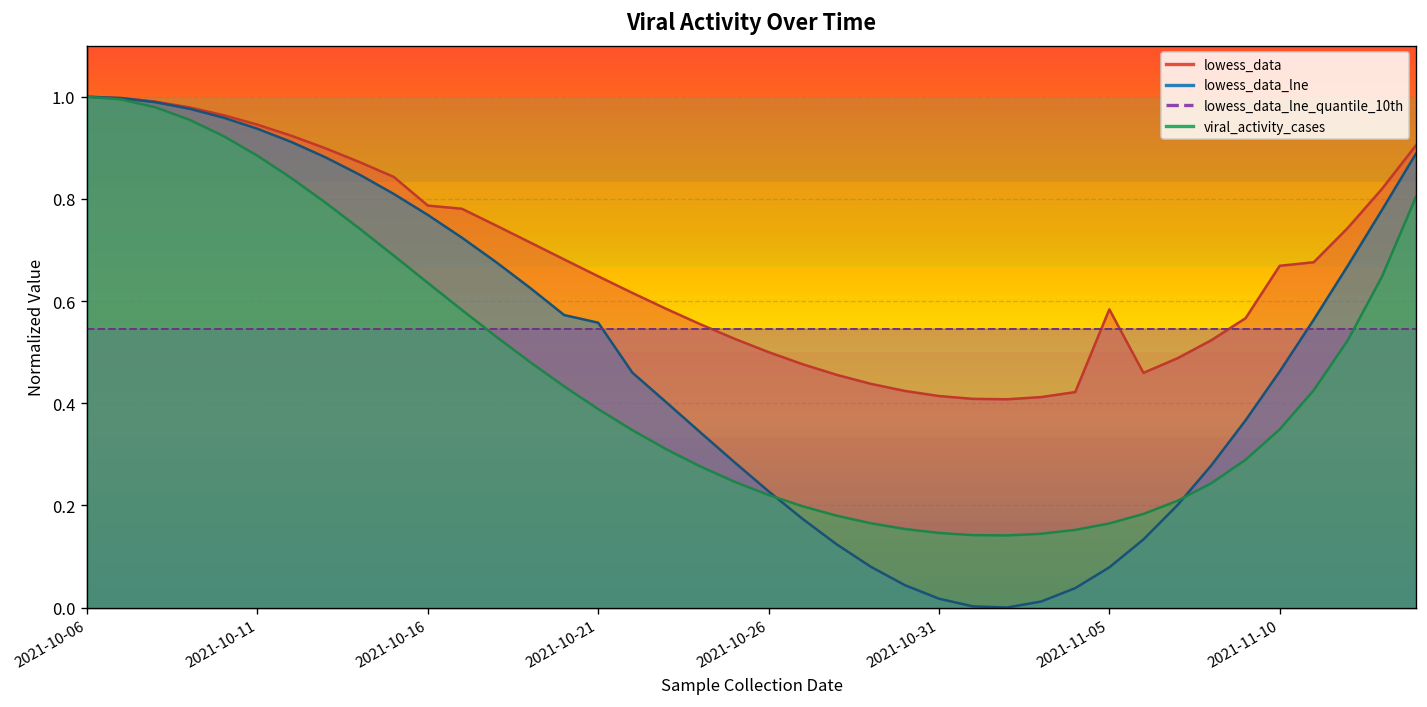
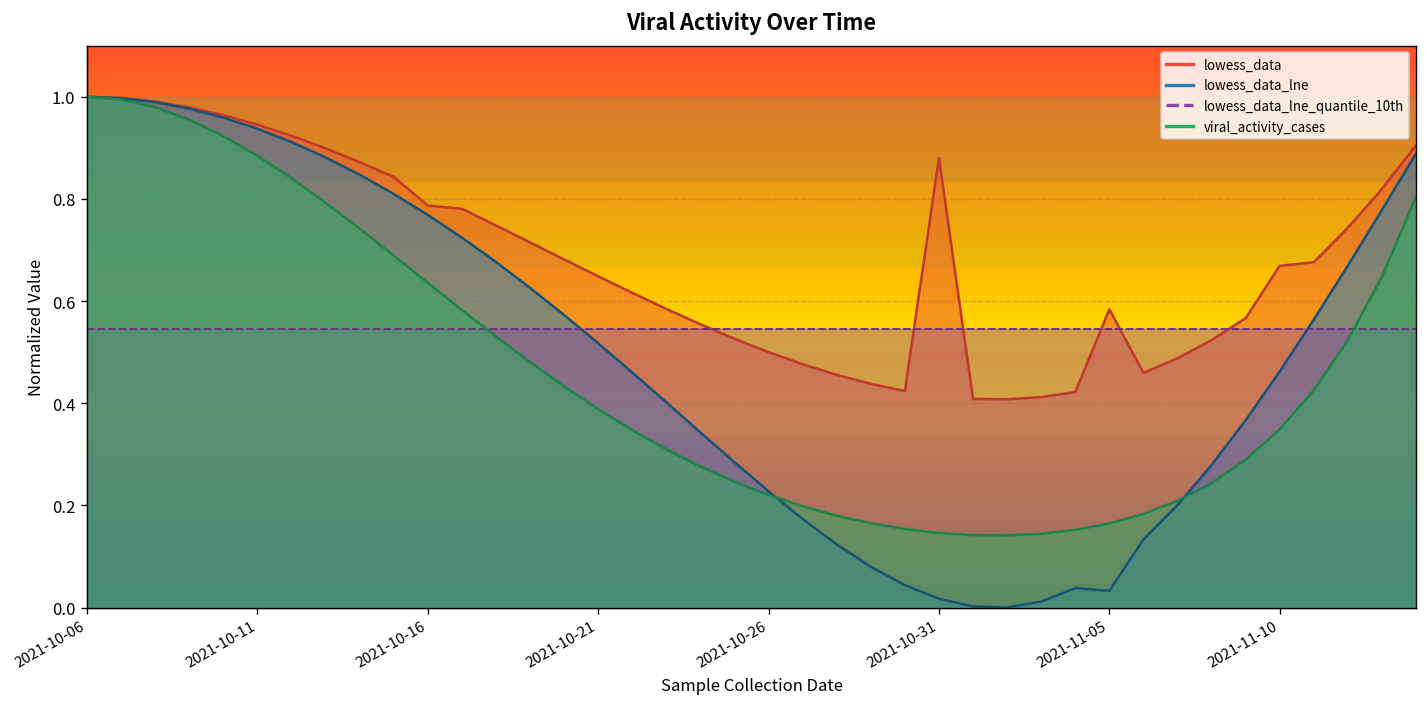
lowess_data_lne, 2021-10-21: 0.56 -> 0.52
lowess_data, 2021-10-31: 0.41 -> 0.88
lowess_data_lne, 2021-11-05: 0.08 -> 0.03
